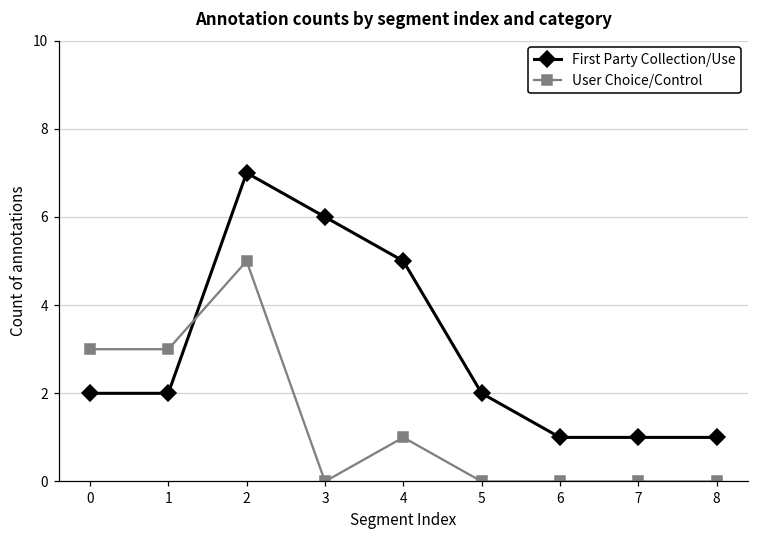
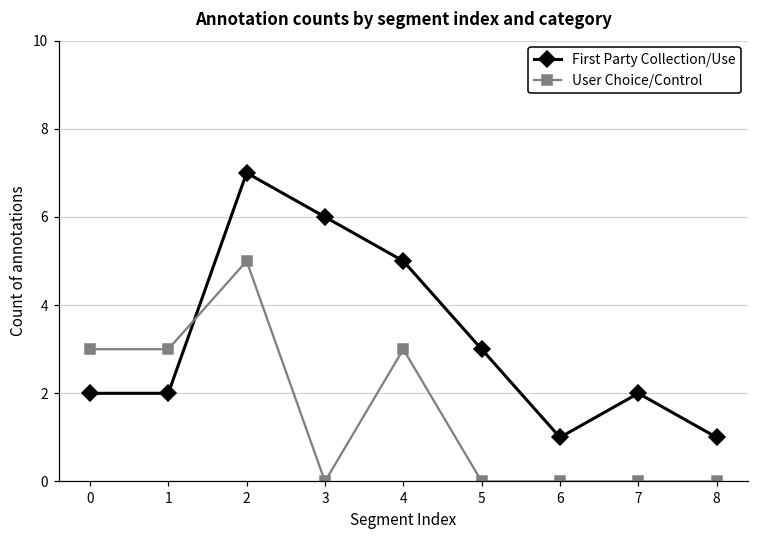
User Choice/Control, 4: 1 -> 3
First Party Collection/Use, 5: 2 -> 3
First Party Collection/Use, 7: 1 -> 2
